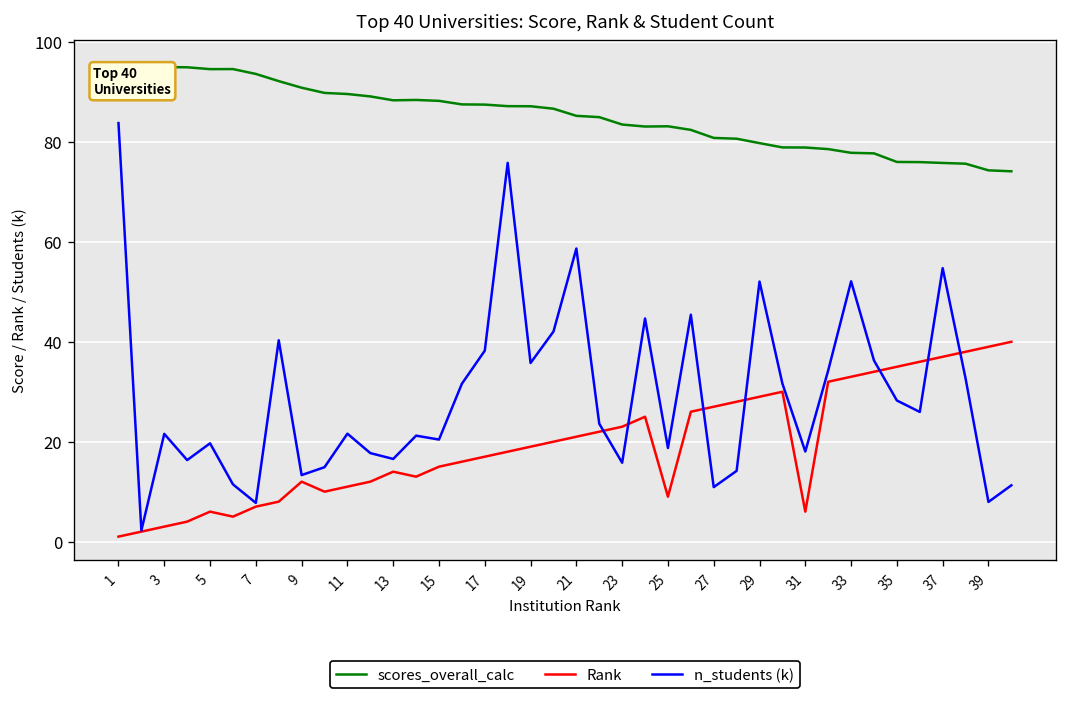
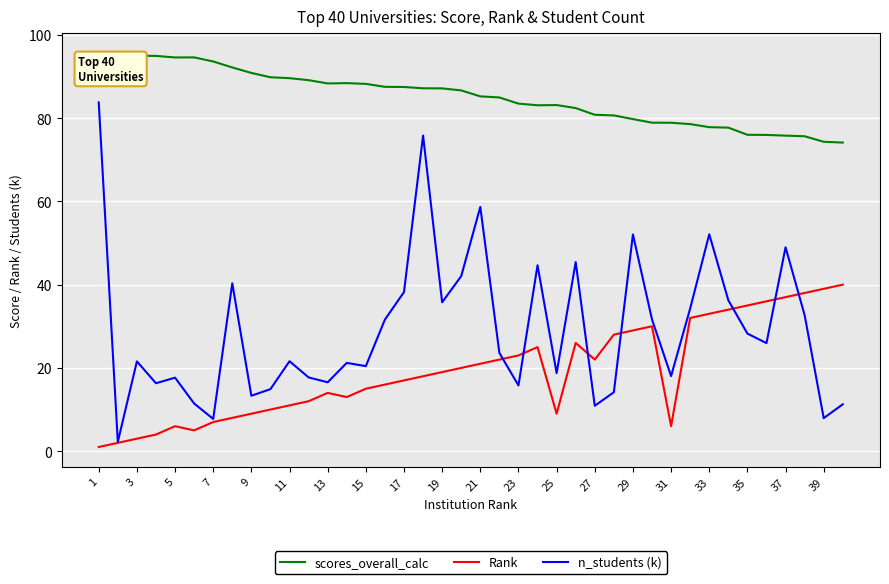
n_students (k), 5: 20 -> 18
Rank, 9: 12 -> 9
Rank, 27: 27 -> 22
n_students (k), 37: 55 -> 49
